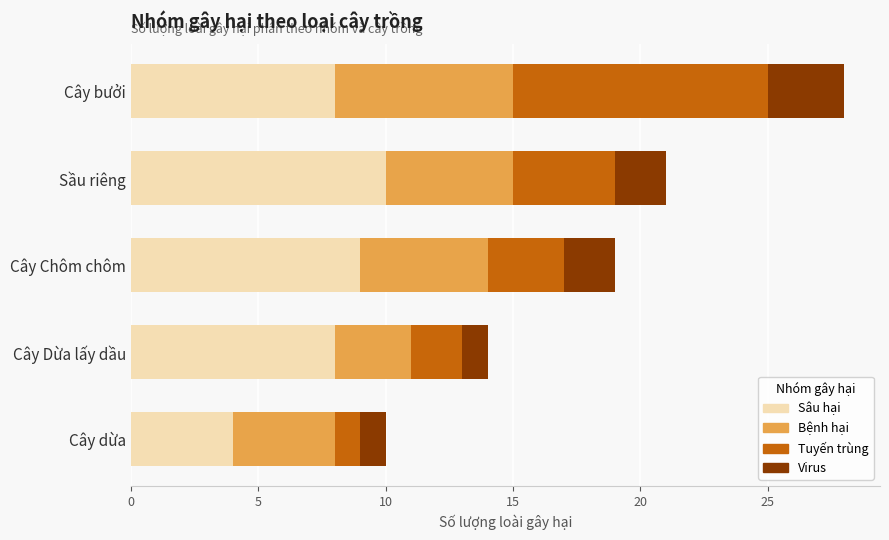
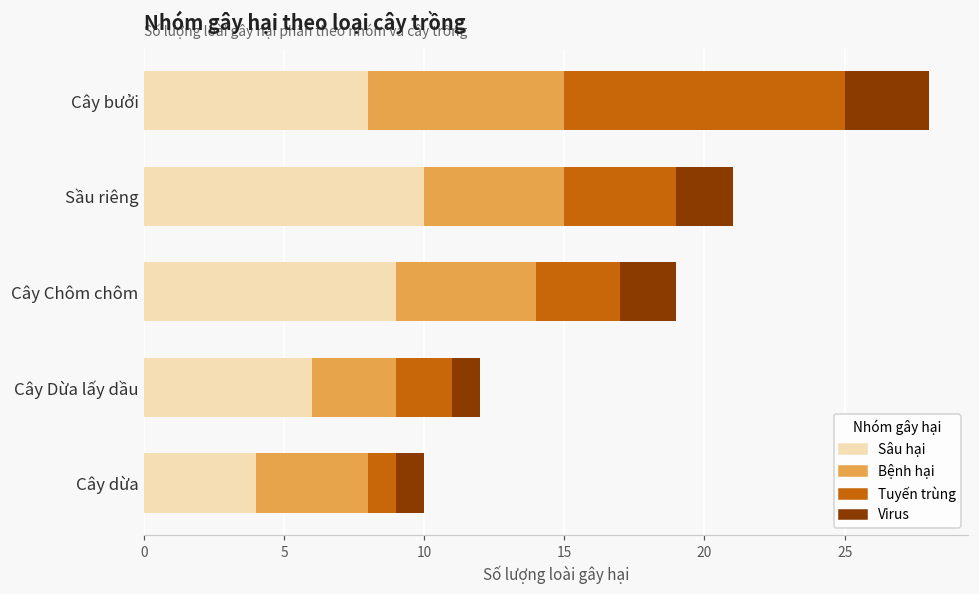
Sâu hại, Cây Dừa lấy dầu: 8 -> 6
